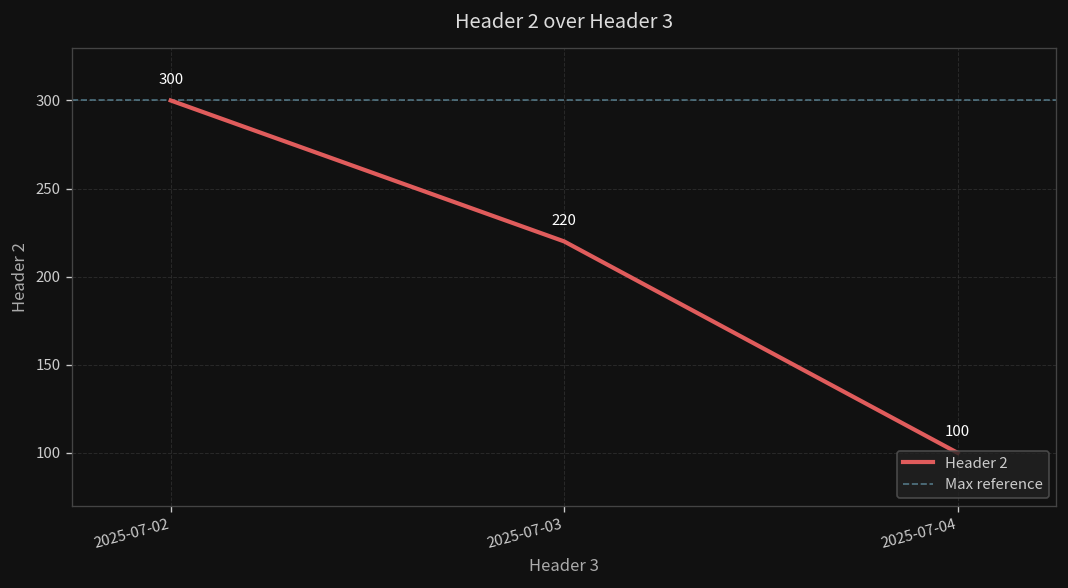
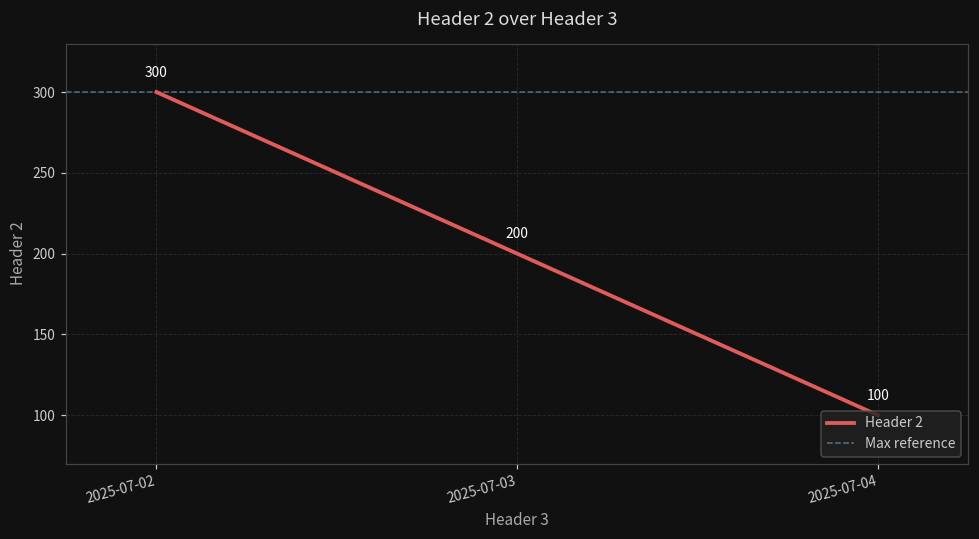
2025-07-03: 220 -> 200
